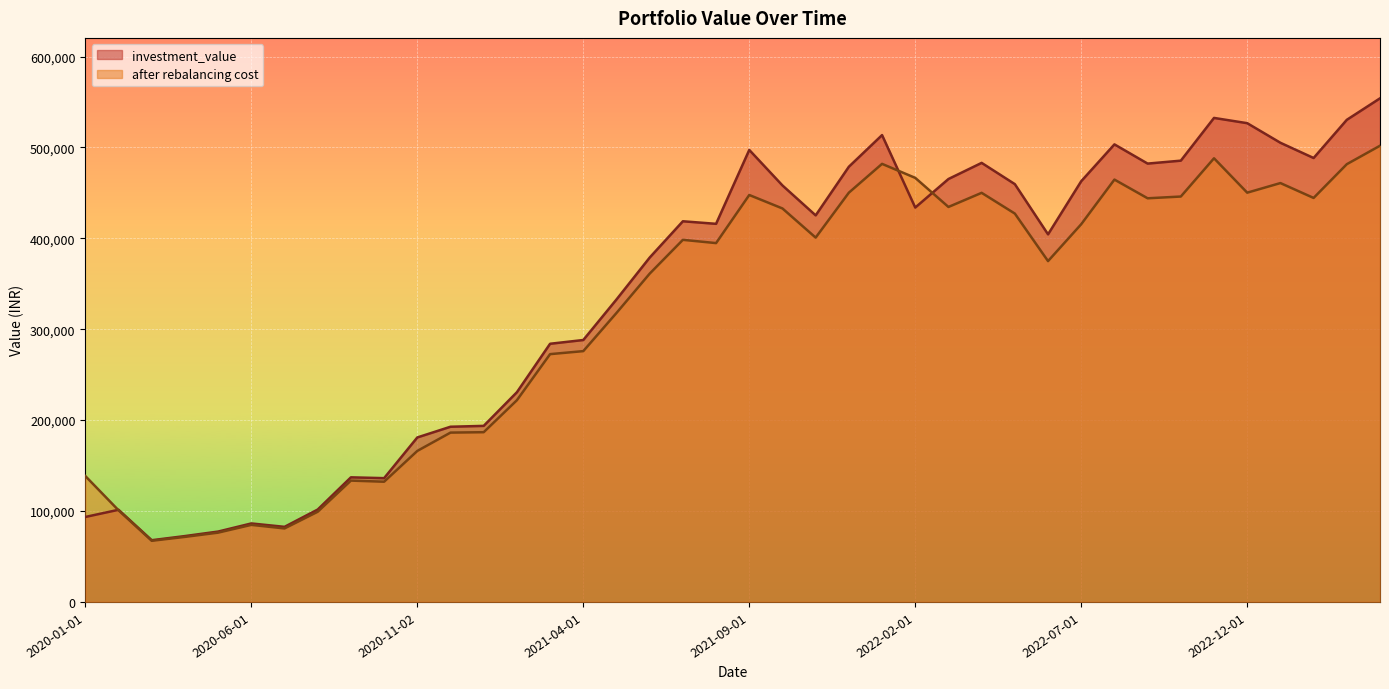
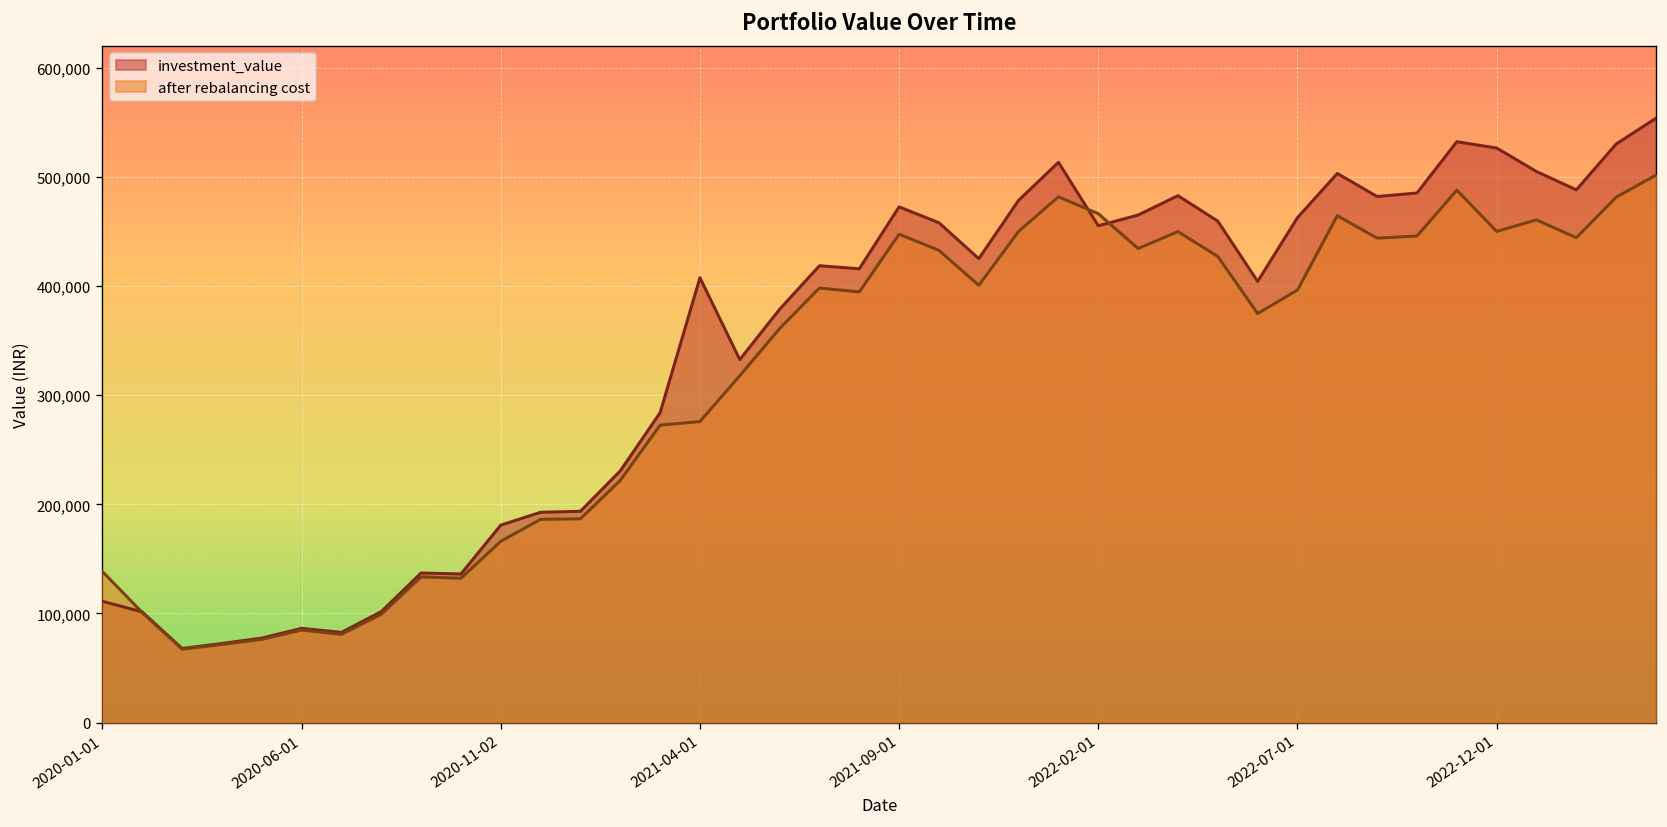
investment_value, 2020-01-01: 90,000 -> 110,000
investment_value, 2021-04-01: 290,000 -> 410,000
investment_value, 2021-09-01: 500,000 -> 470,000
investment_value, 2022-02-01: 430,000 -> 460,000
after rebalancing cost, 2022-07-01: 420,000 -> 400,000
